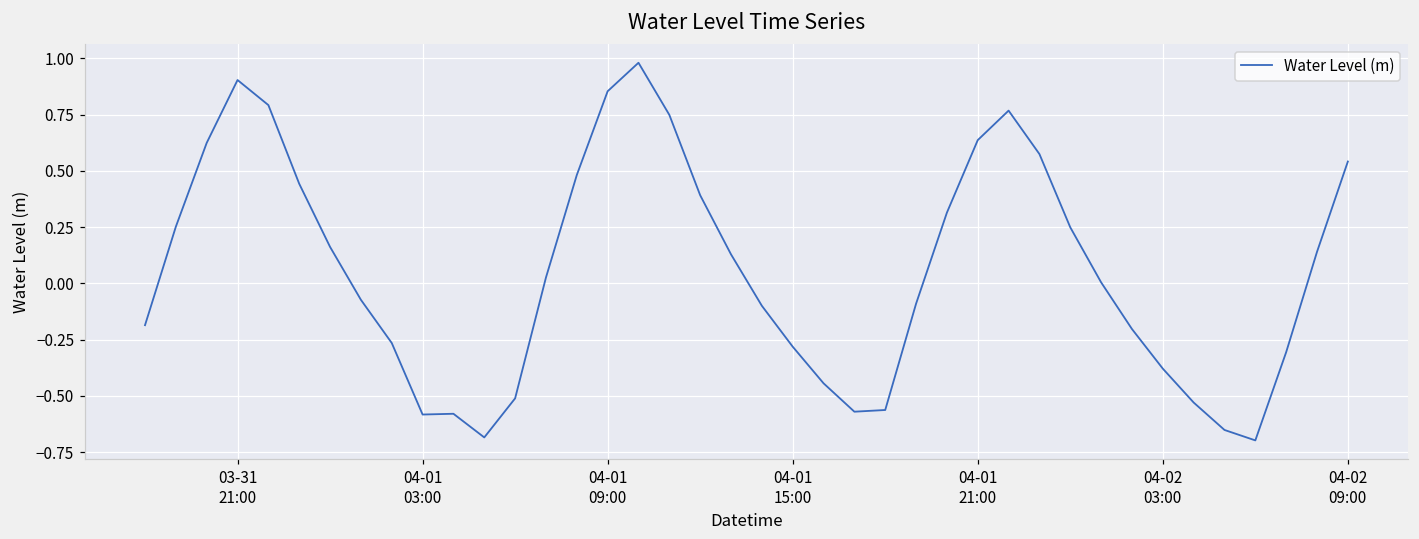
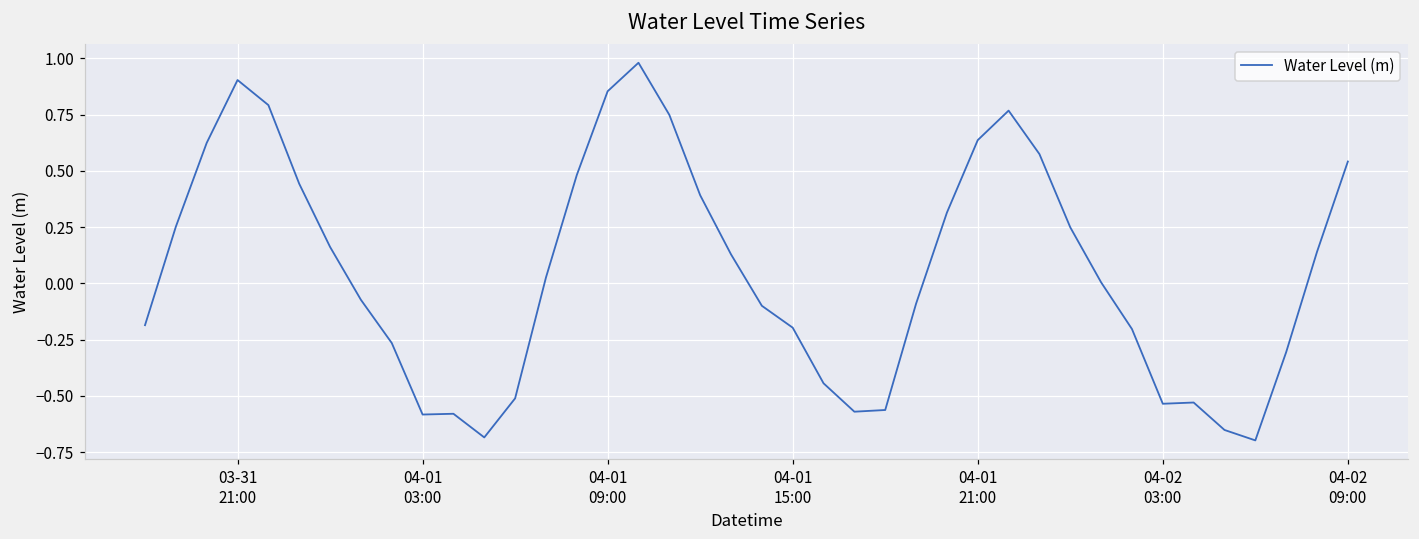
04-01 15:00: -0.28 -> -0.20
04-02 03:00: -0.38 -> -0.53
